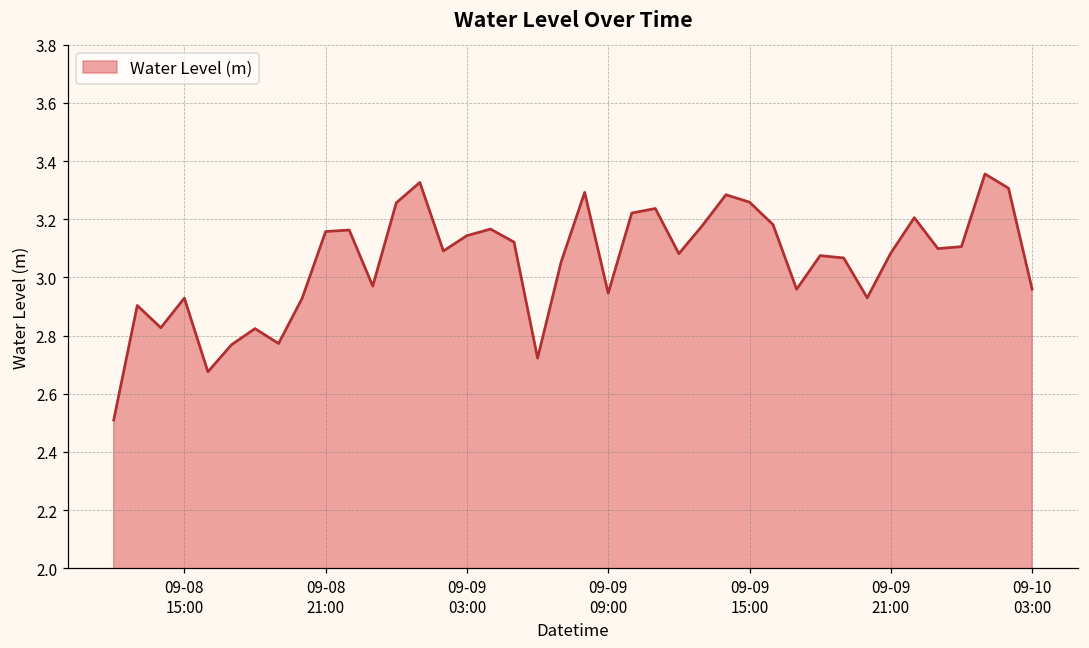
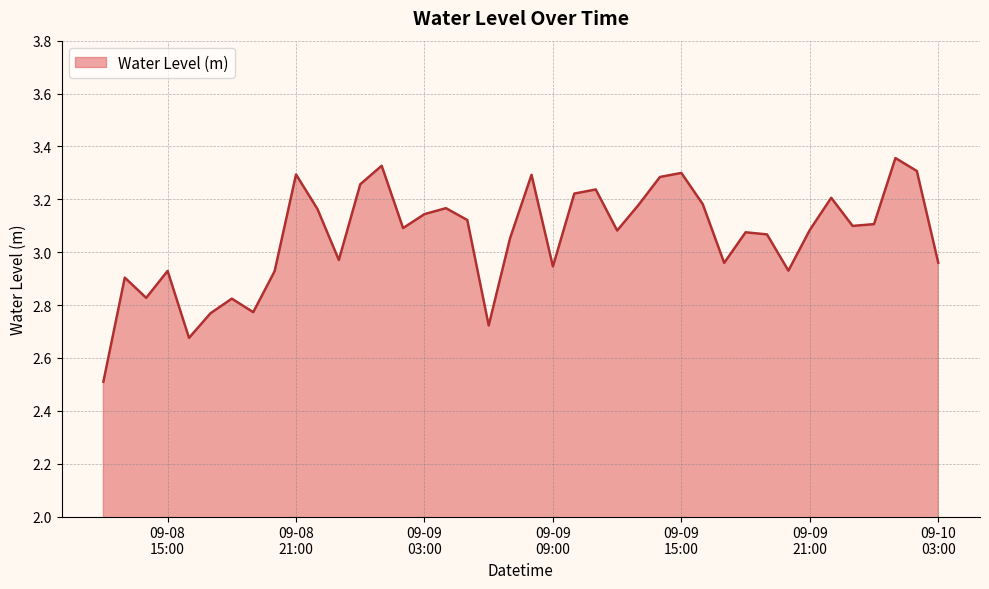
09-08 21:00: 3.16 -> 3.29
09-09 15:00: 3.26 -> 3.30
